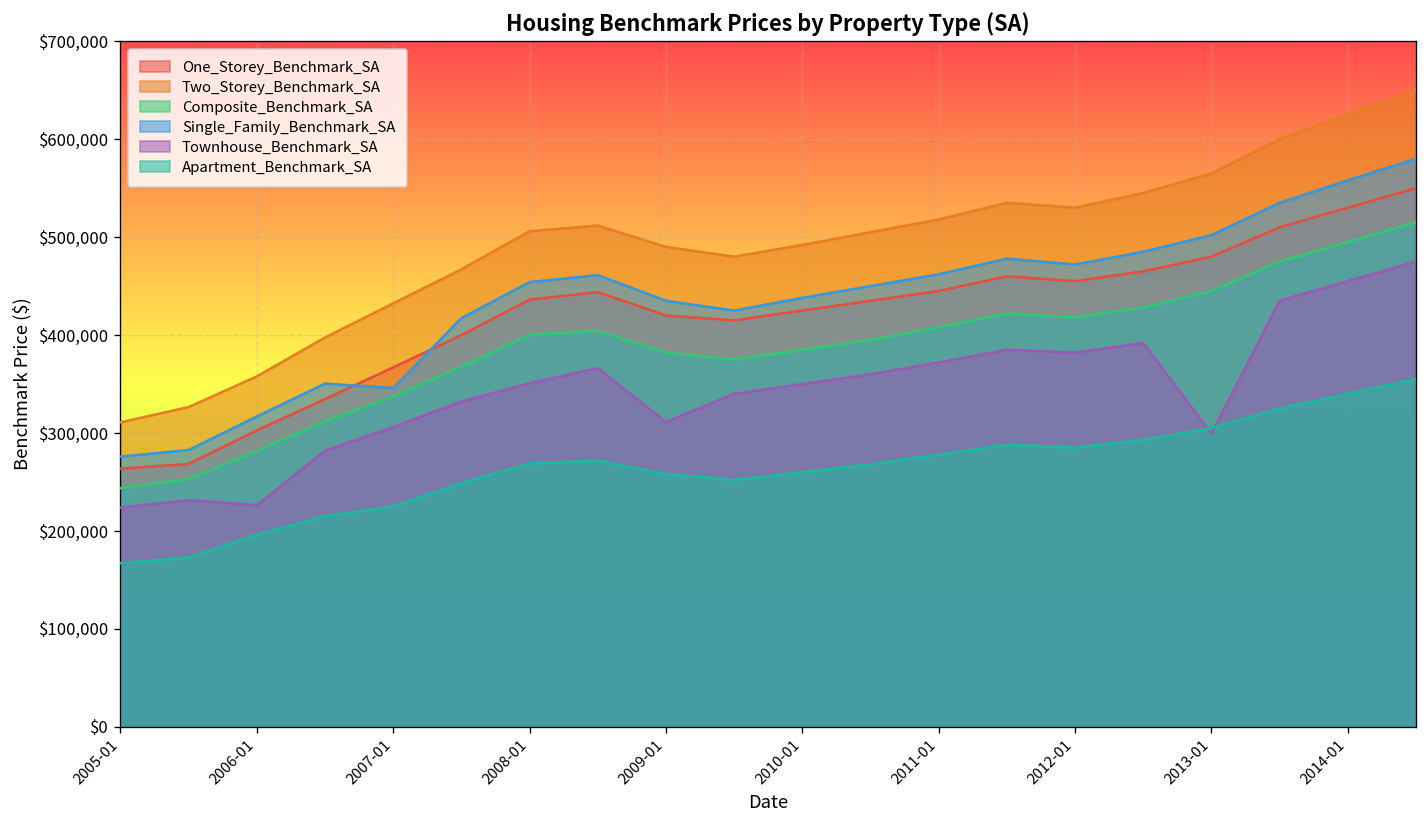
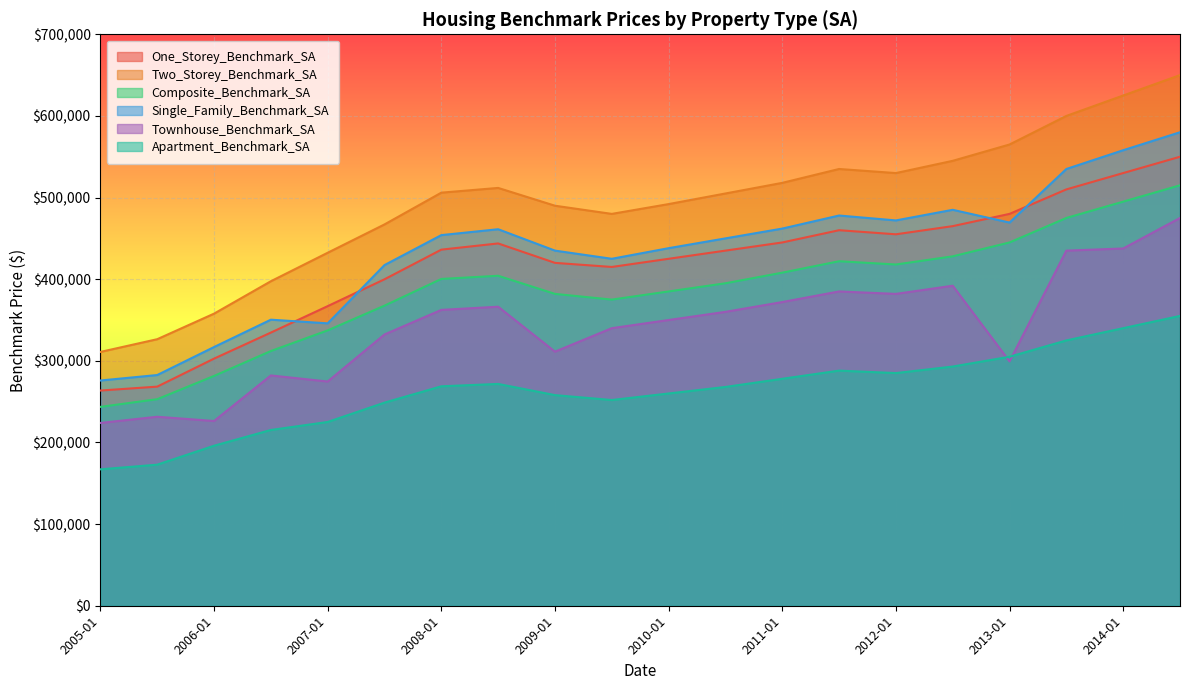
Townhouse_Benchmark_SA, 2007-01: $310,000 -> $270,000
Townhouse_Benchmark_SA, 2008-01: $350,000 -> $360,000
Single_Family_Benchmark_SA, 2013-01: $500,000 -> $470,000
Townhouse_Benchmark_SA, 2014-01: $460,000 -> $440,000
